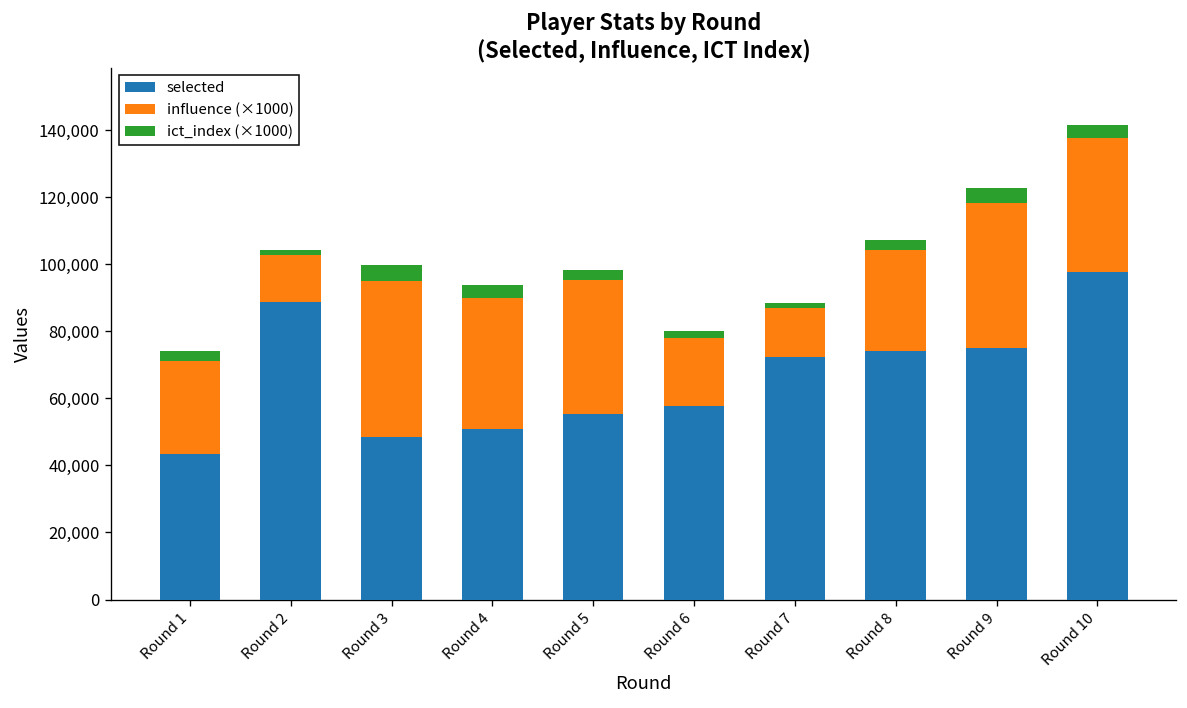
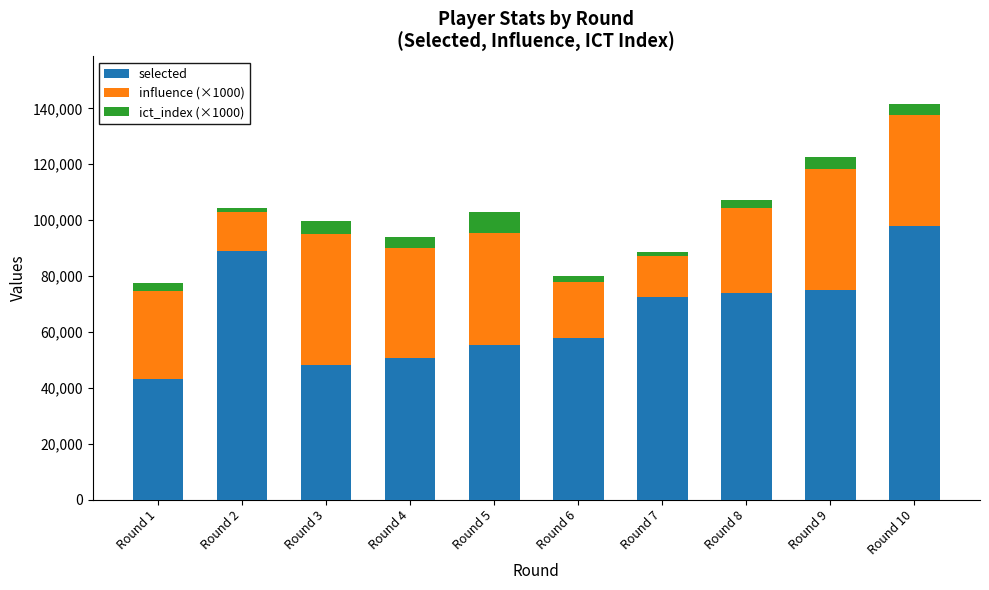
influence (×1000), Round 1: 28,000 -> 31,000
ict_index (×1000), Round 5: 3,000 -> 8,000
